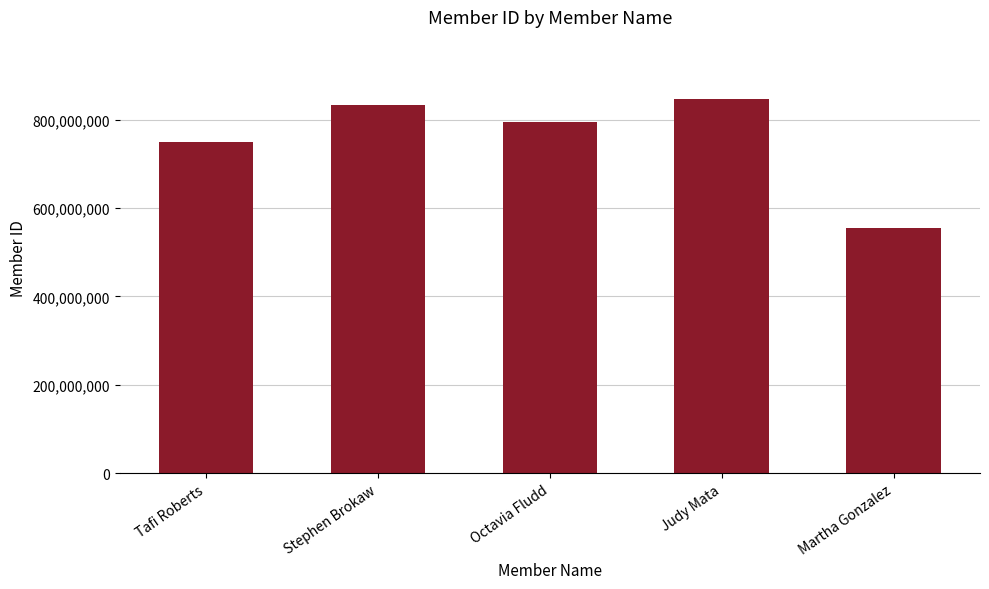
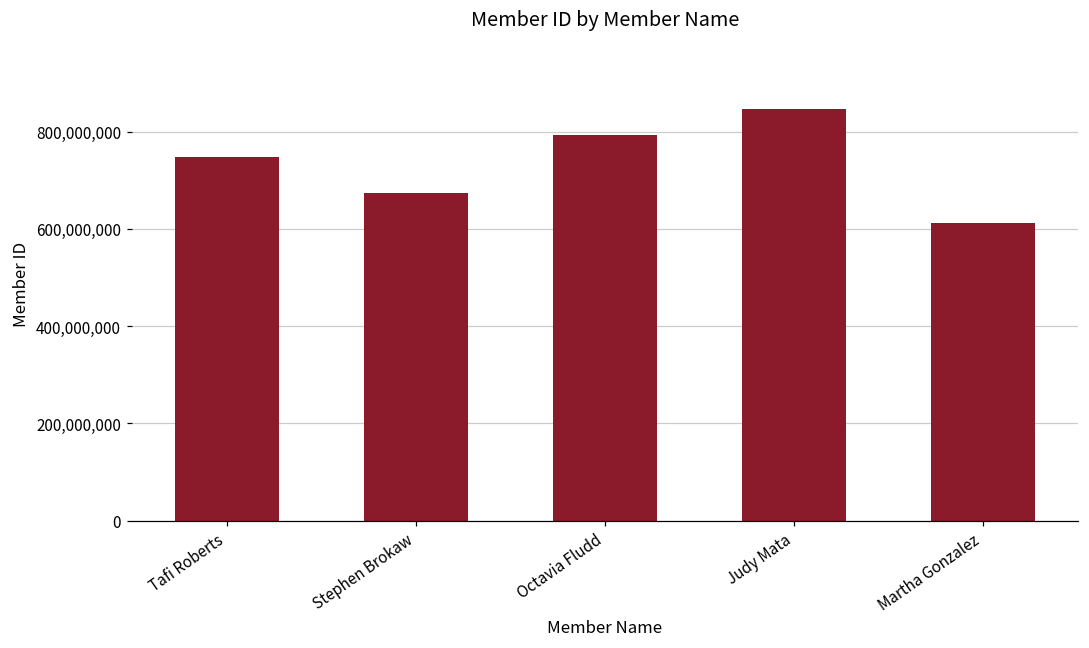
Stephen Brokaw: 830,000,000 -> 670,000,000
Martha Gonzalez: 550,000,000 -> 610,000,000
